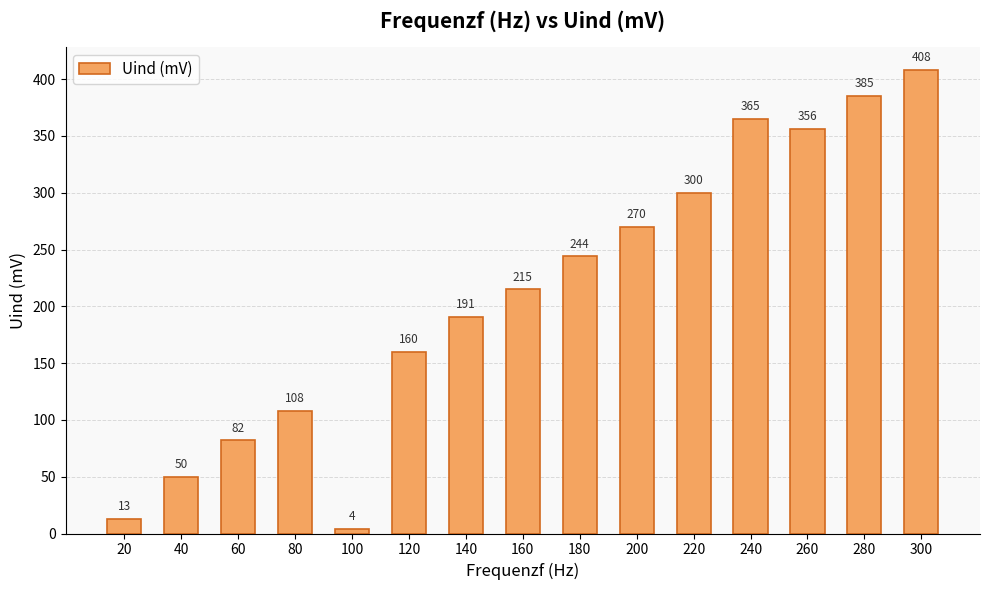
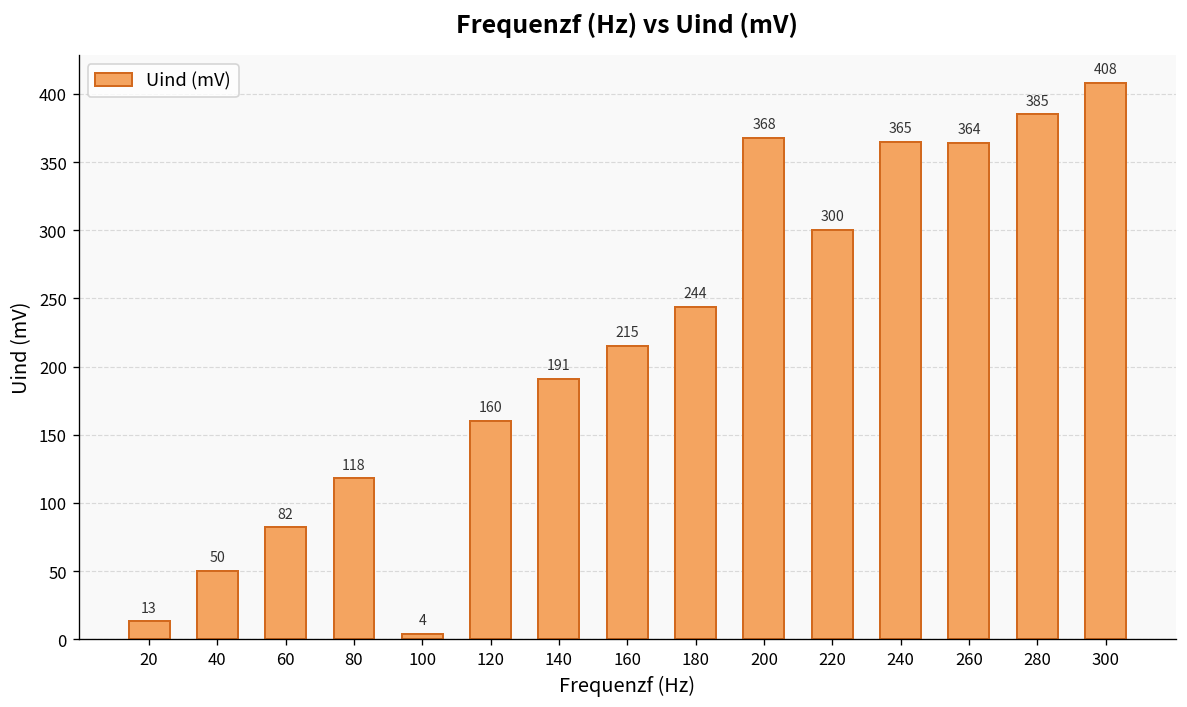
80: 108 -> 118
200: 270 -> 368
260: 356 -> 364
